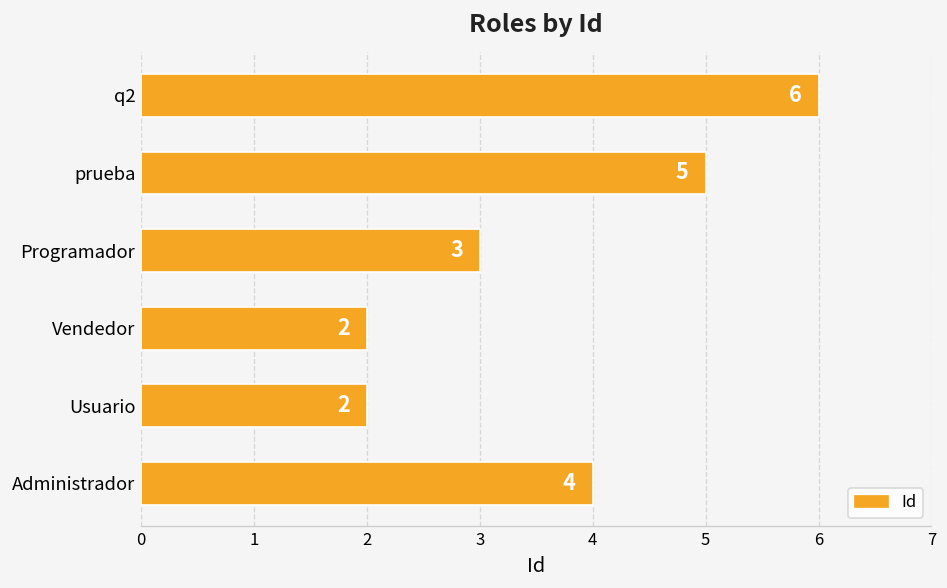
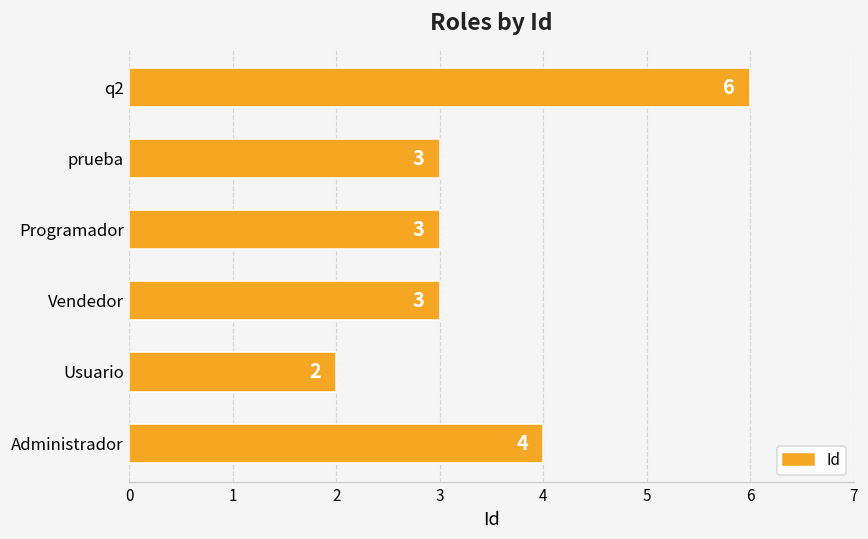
prueba: 5 -> 3
Vendedor: 2 -> 3
